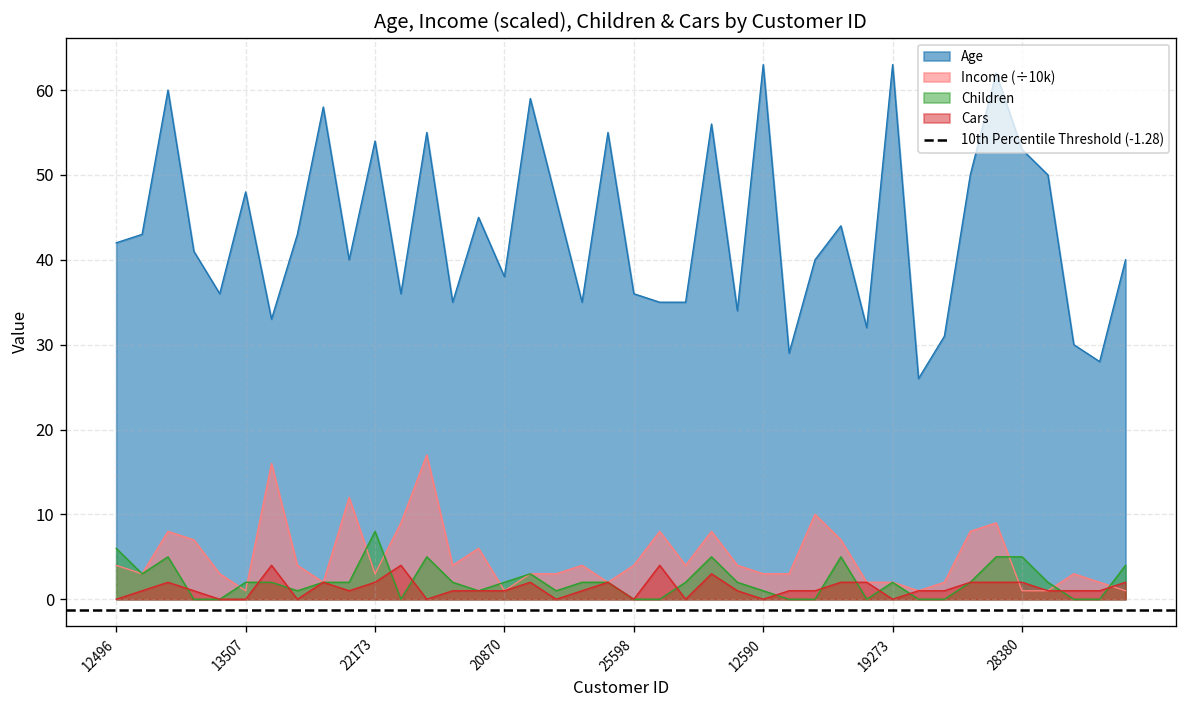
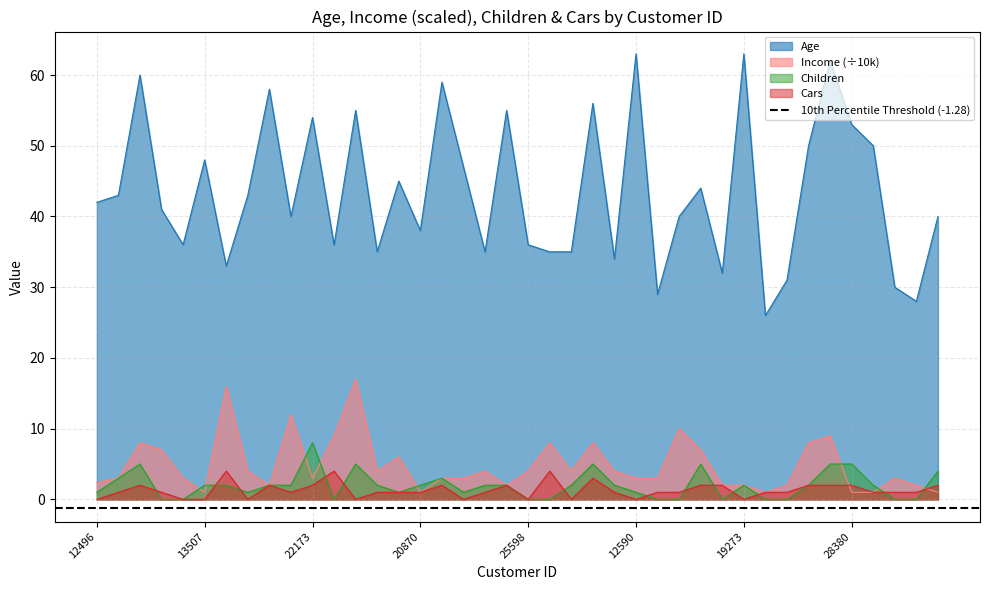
Income (÷10k), 12496: 4 -> 2
Children, 12496: 6 -> 1
